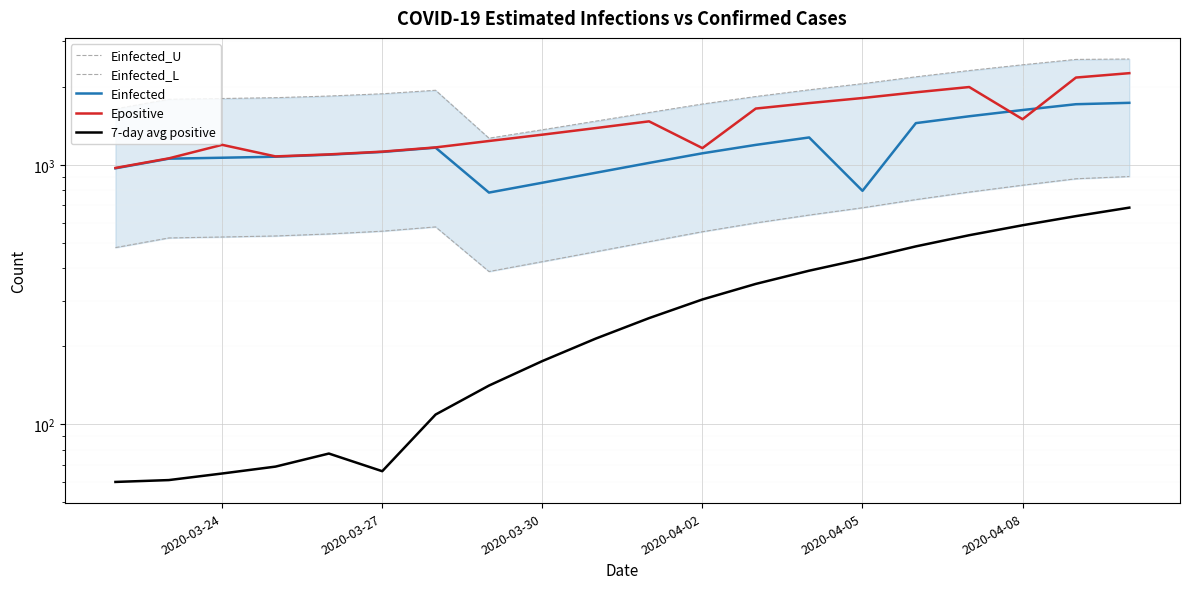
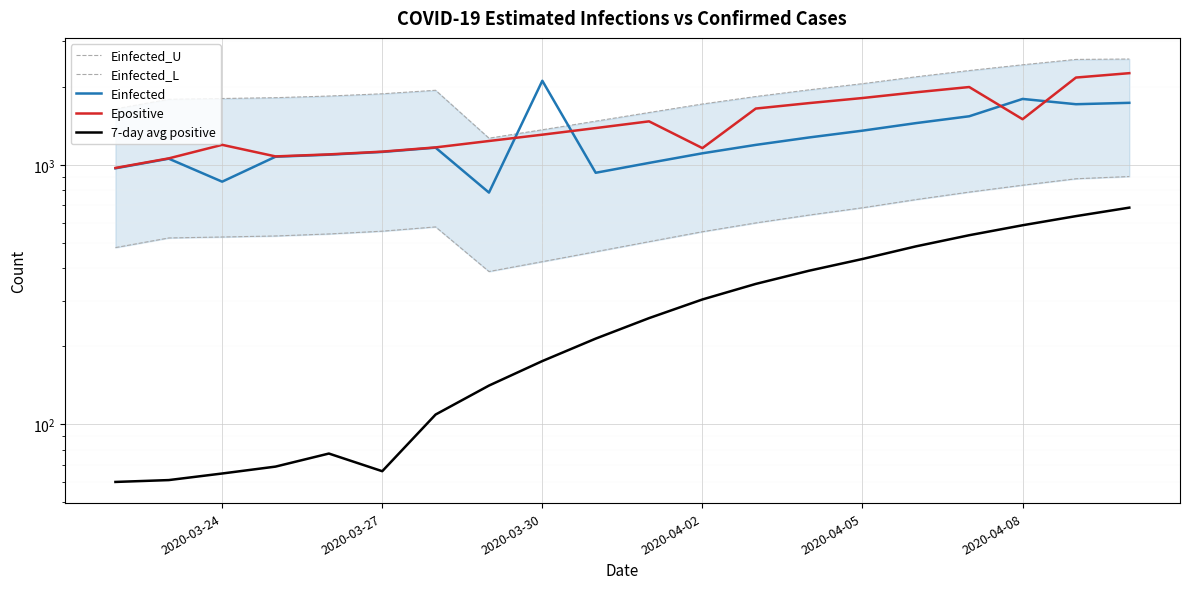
Einfected, 2020-03-24: 1070 -> 860
Einfected, 2020-03-30: 850 -> 2100
Einfected, 2020-04-05: 800 -> 1400
Einfected, 2020-04-08: 1600 -> 1800
